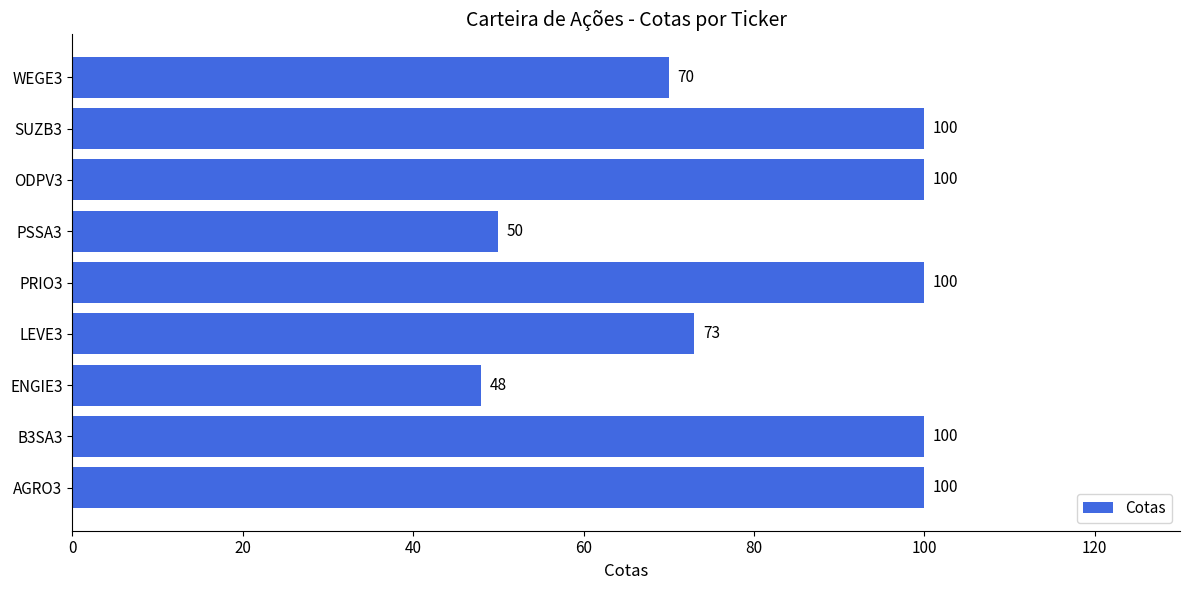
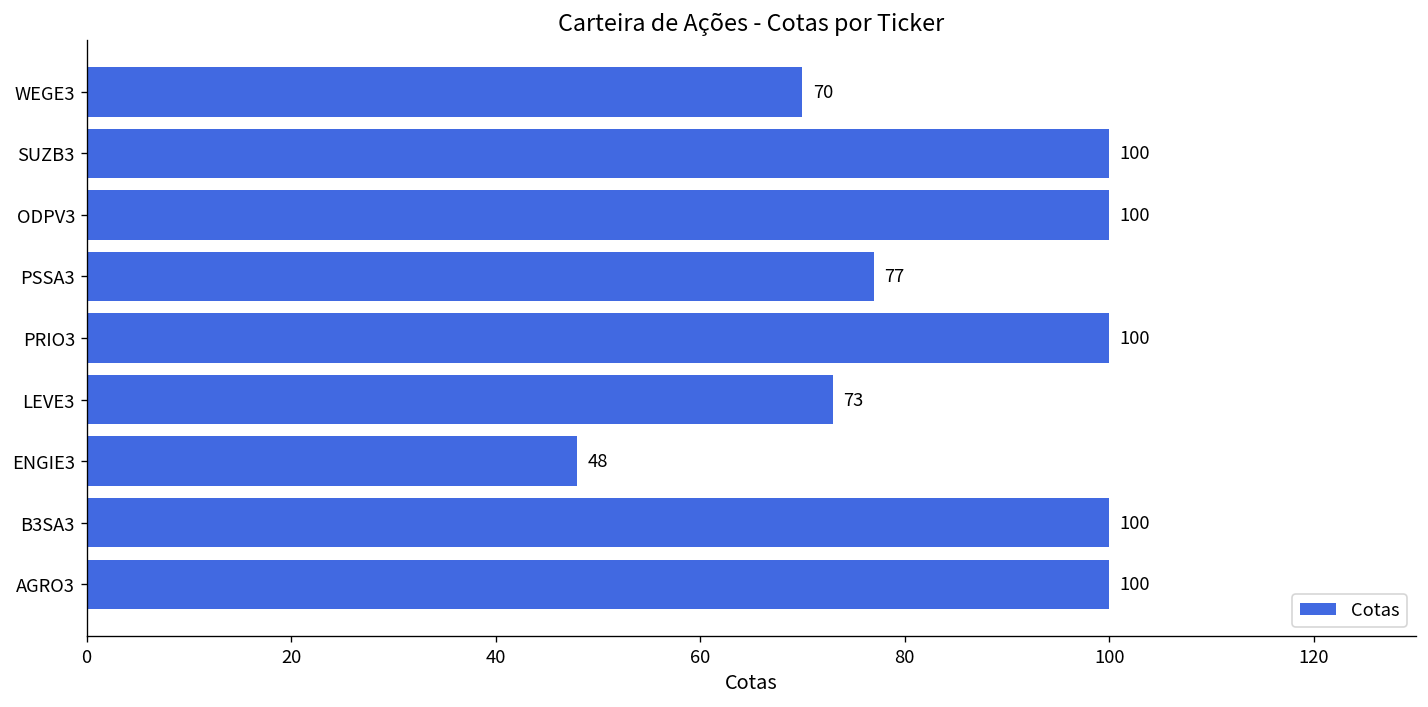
PSSA3: 50 -> 77
